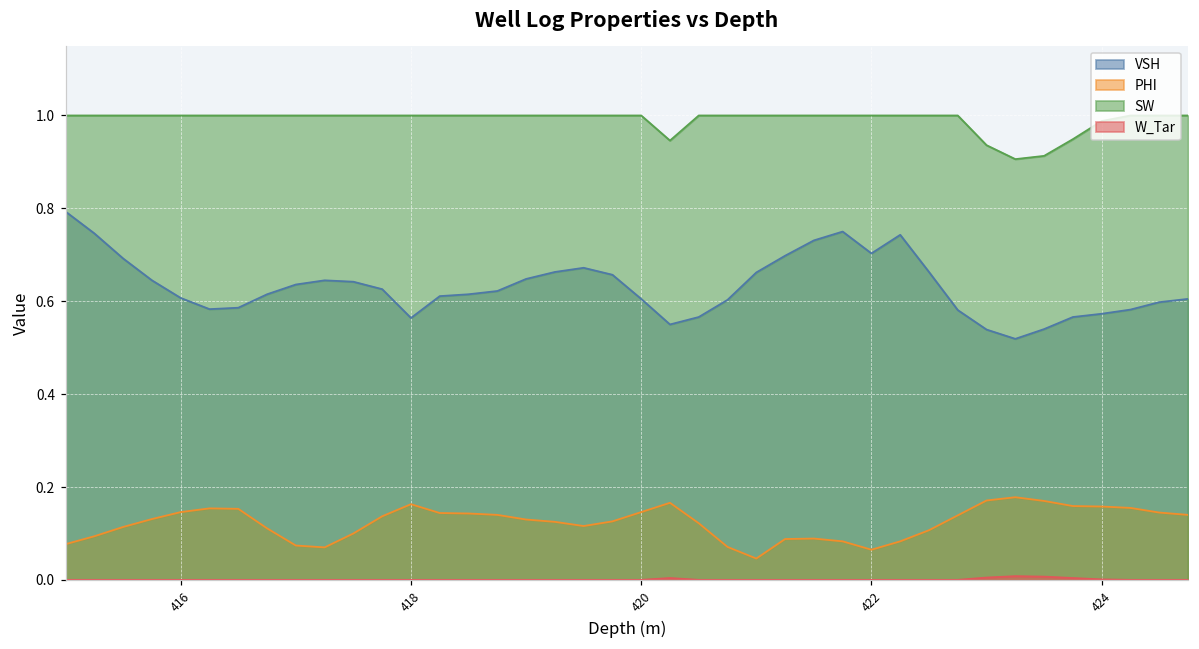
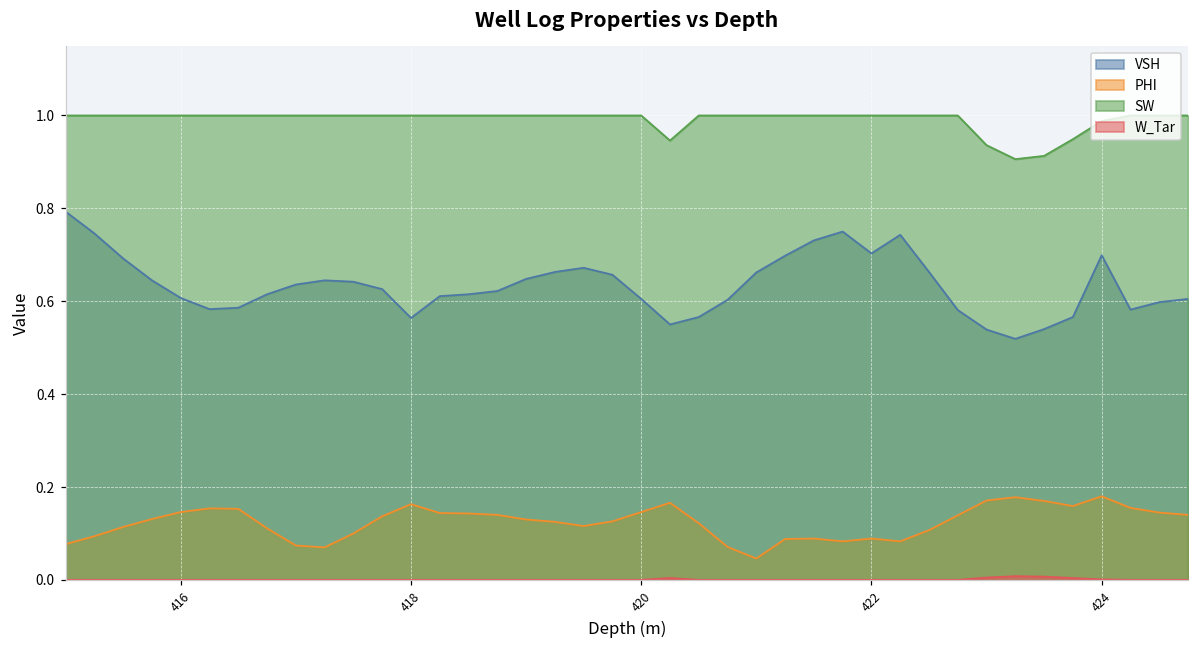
PHI, 422: 0.07 -> 0.09
VSH, 424: 0.57 -> 0.70
PHI, 424: 0.16 -> 0.18
